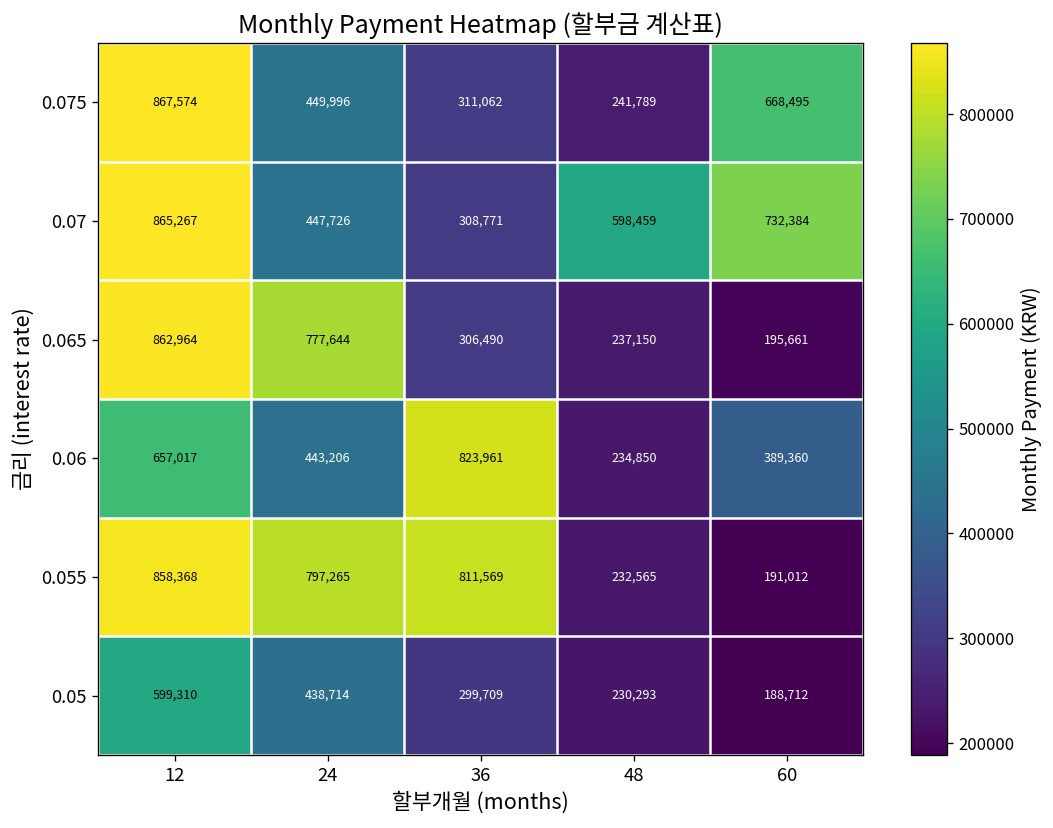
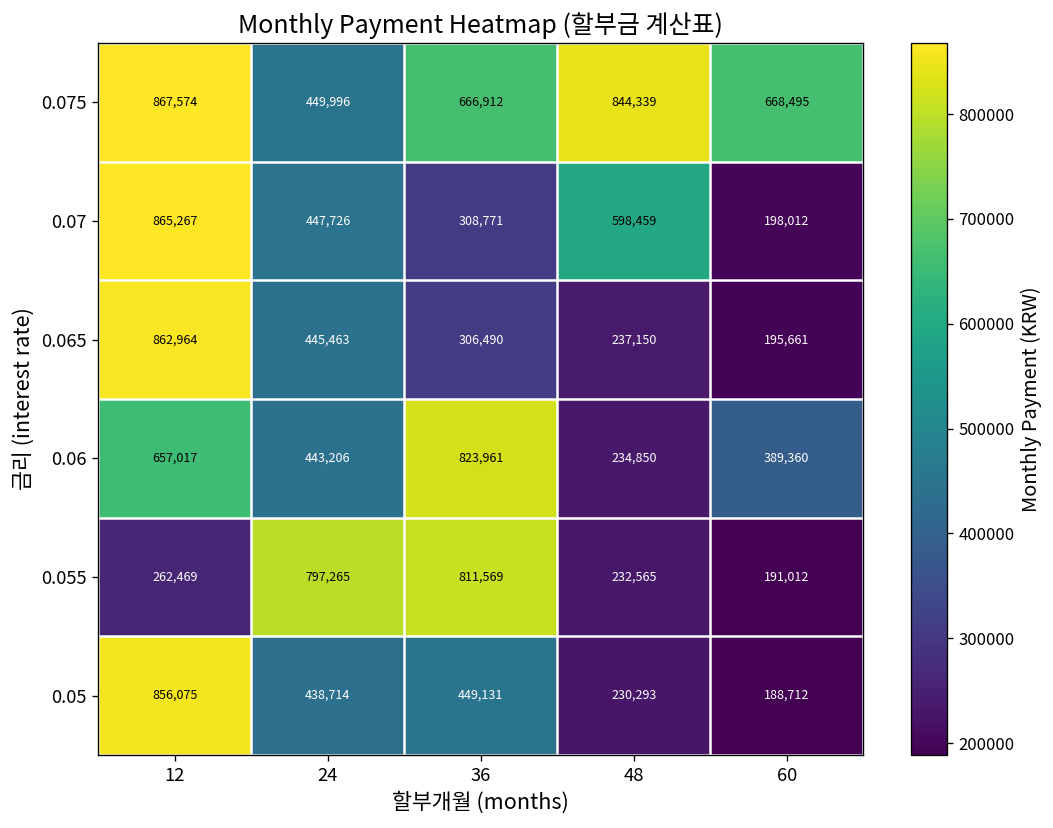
0.075, 36: 311,062 -> 666,912
0.075, 48: 241,789 -> 844,339
0.07, 60: 732,384 -> 198,012
0.065, 24: 777,644 -> 445,463
0.055, 12: 858,368 -> 262,469
0.05, 12: 599,310 -> 856,075
0.05, 36: 299,709 -> 449,131
